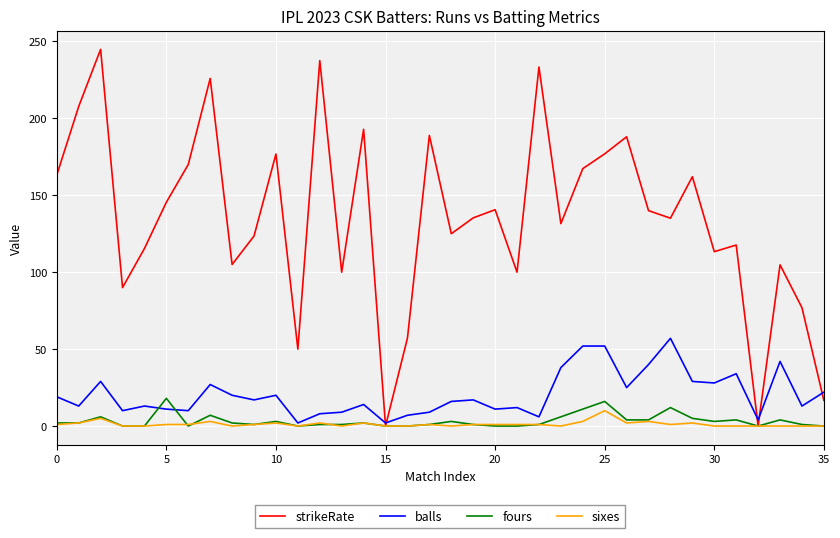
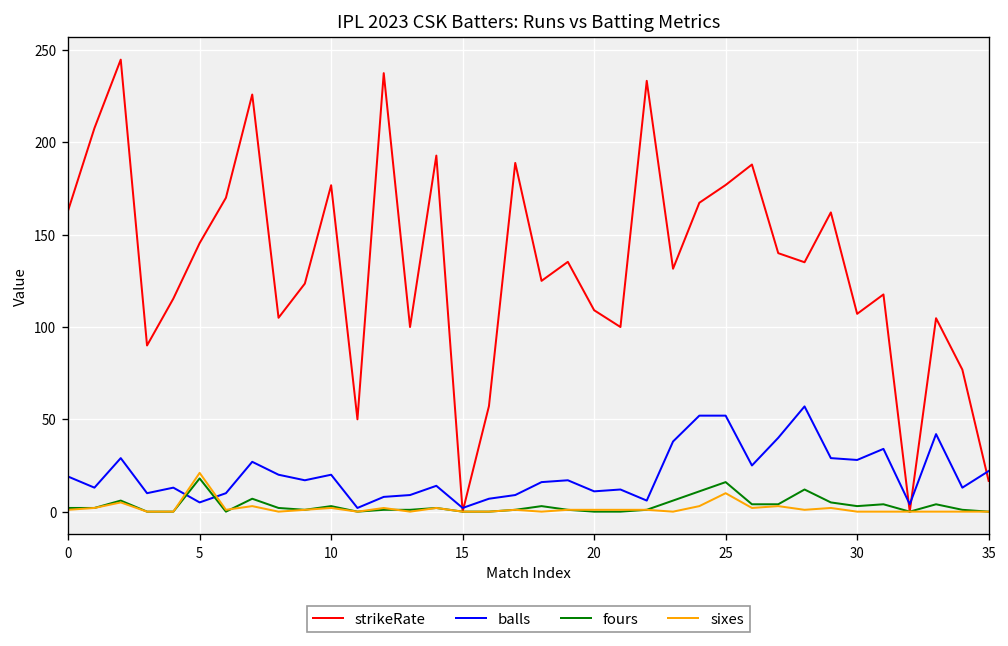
balls, 5: 11 -> 5
sixes, 5: 1 -> 21
strikeRate, 20: 141 -> 109
strikeRate, 30: 113 -> 107
